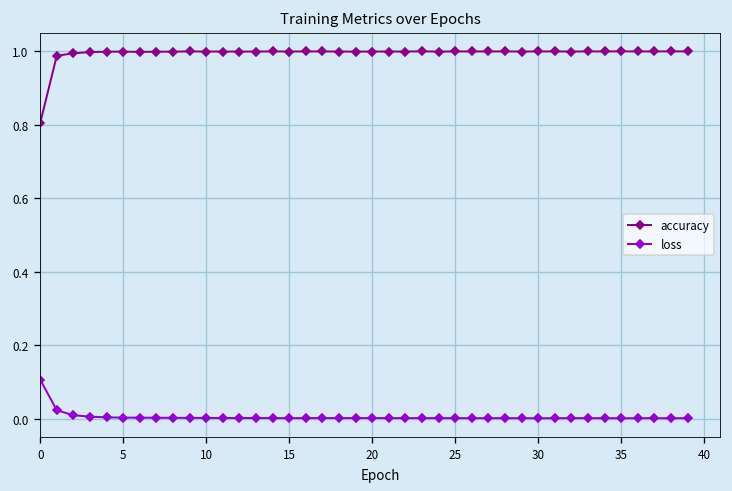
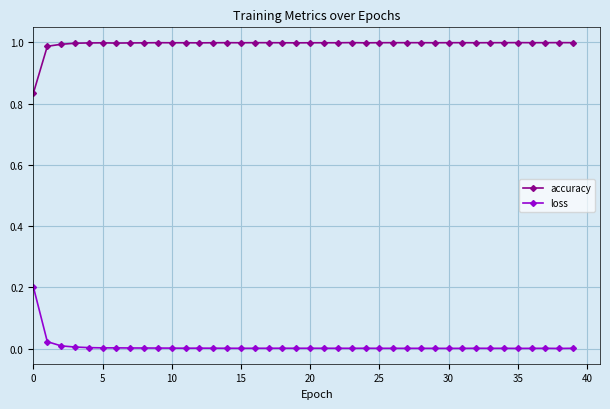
accuracy, 0: 0.80 -> 0.84
loss, 0: 0.11 -> 0.20
